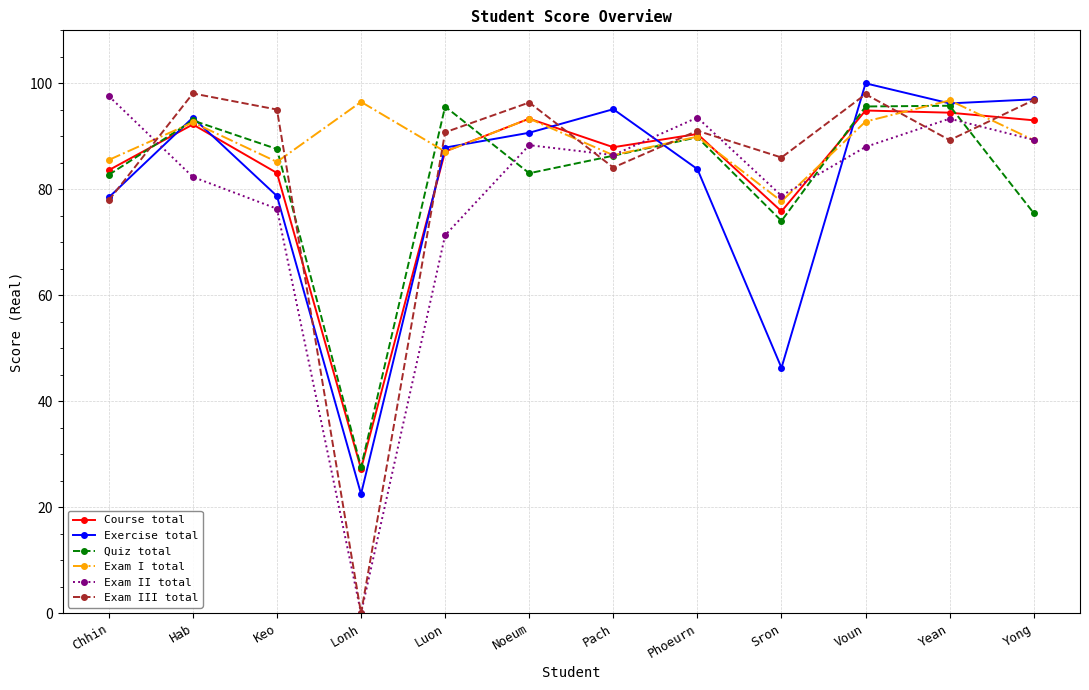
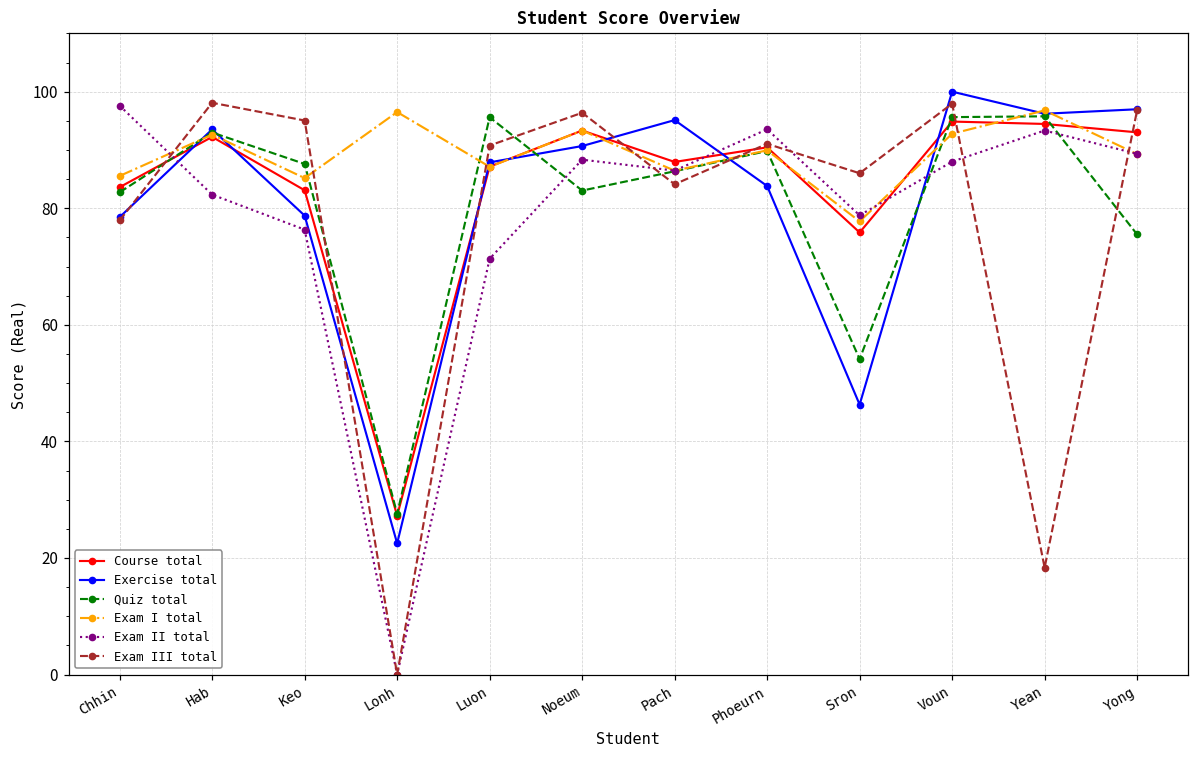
Quiz total, Sron: 74 -> 54
Exam III total, Yean: 89 -> 18
